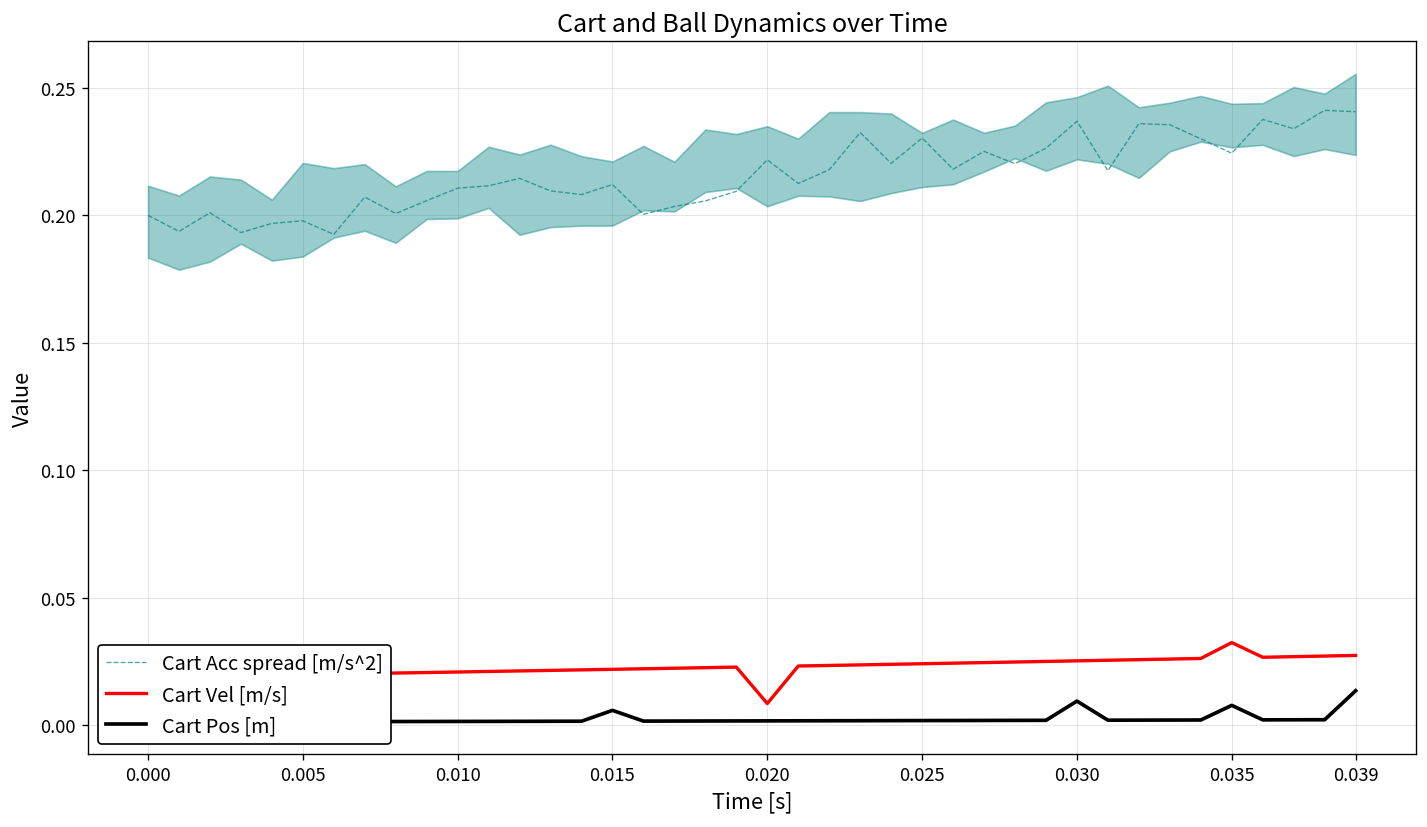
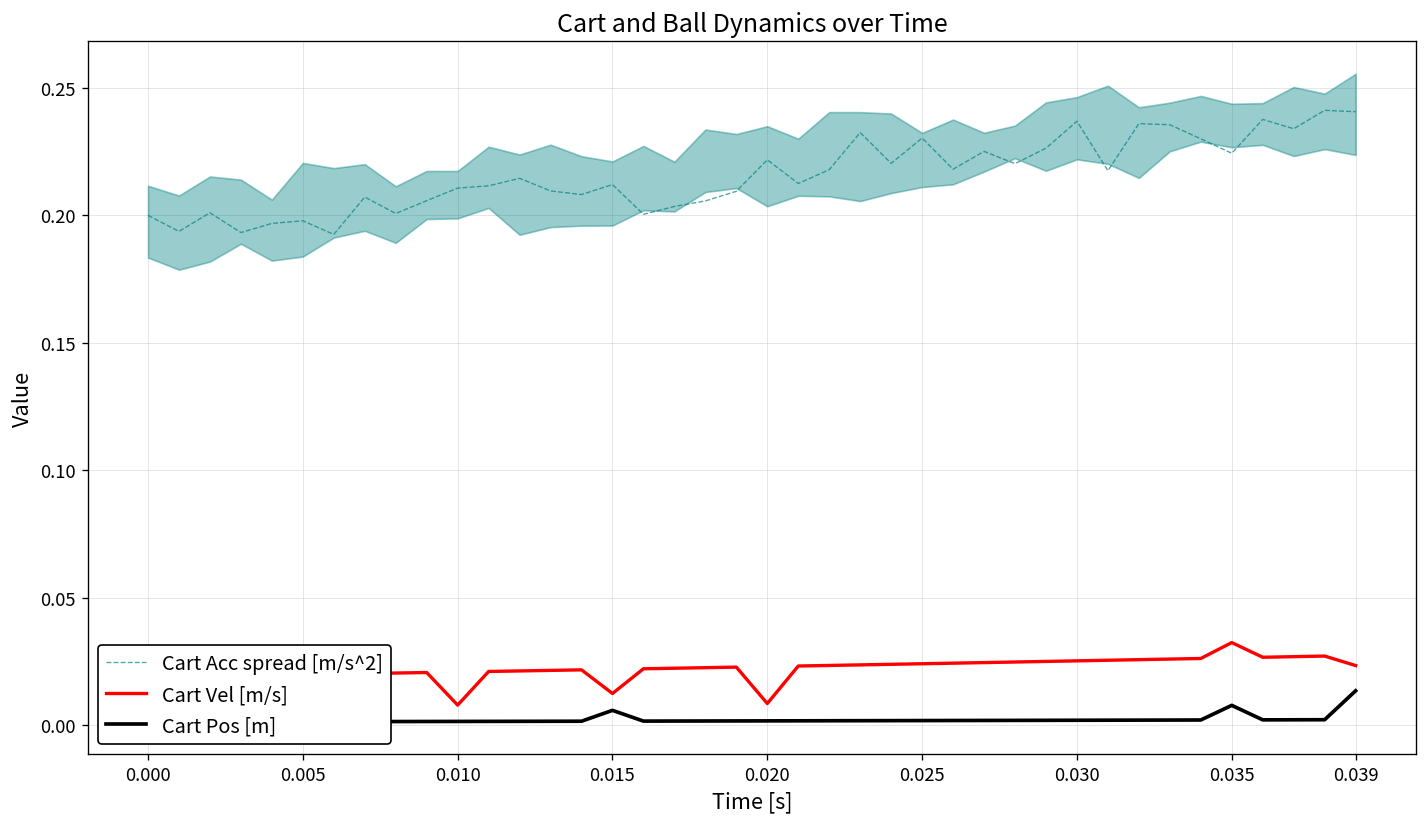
Cart Vel [m/s], 0.010: 0.021 -> 0.008
Cart Vel [m/s], 0.015: 0.022 -> 0.013
Cart Pos [m], 0.030: 0.010 -> 0.002
Cart Vel [m/s], 0.039: 0.027 -> 0.023
